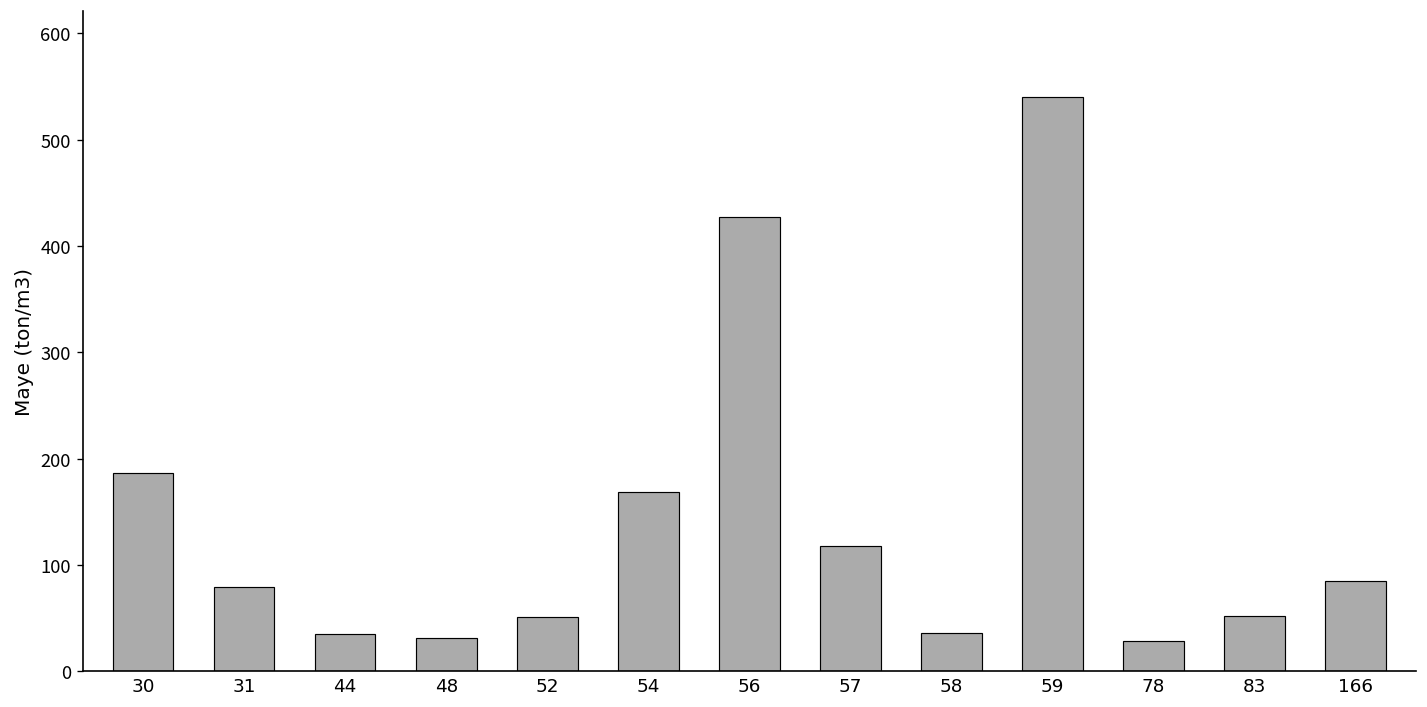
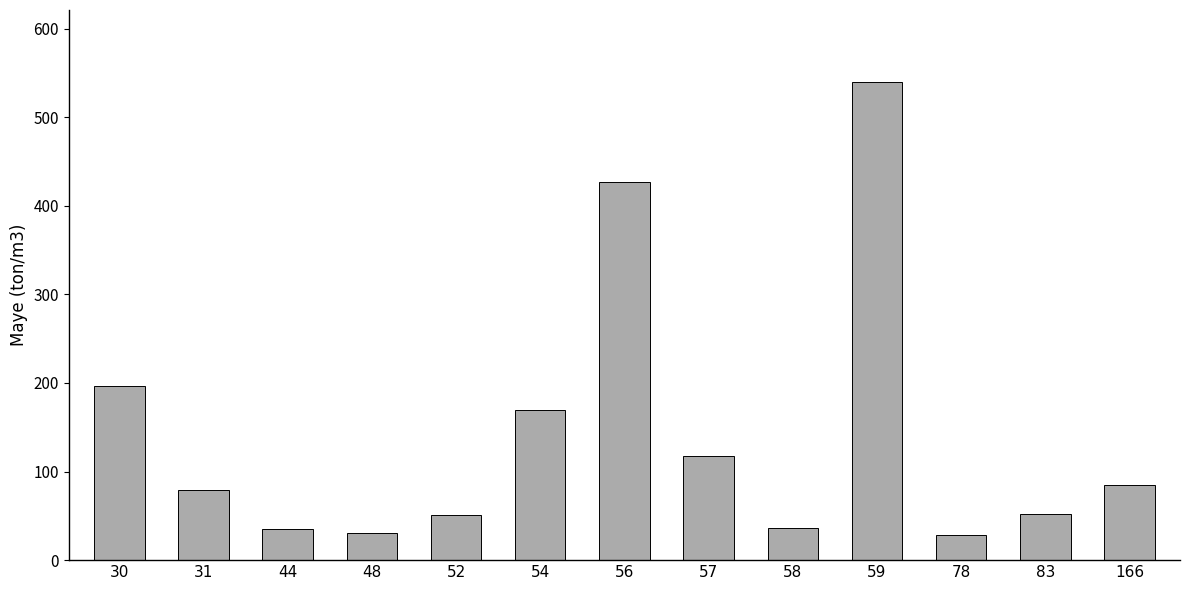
30: 190 -> 200
